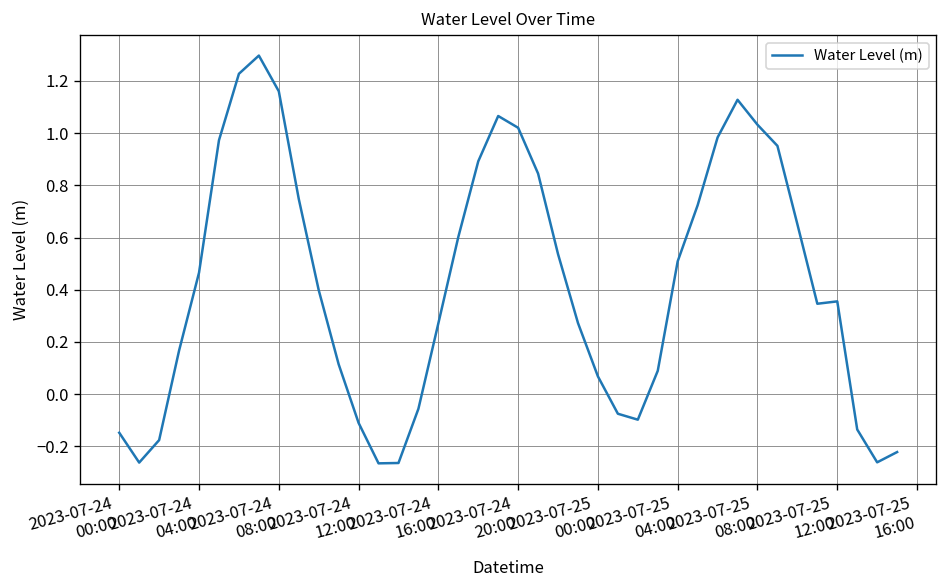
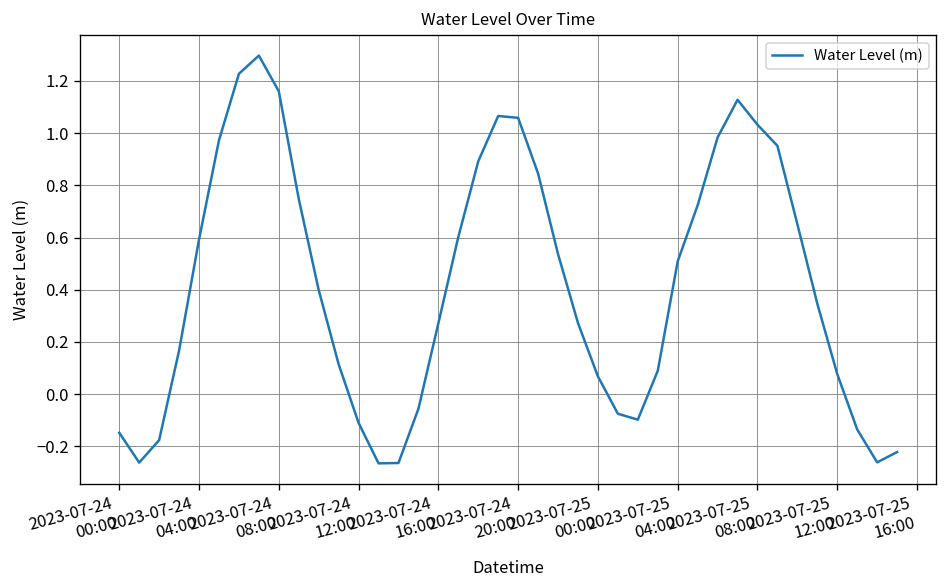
2023-07-24 04:00: 0.47 -> 0.59
2023-07-24 20:00: 1.02 -> 1.06
2023-07-25 12:00: 0.36 -> 0.08
